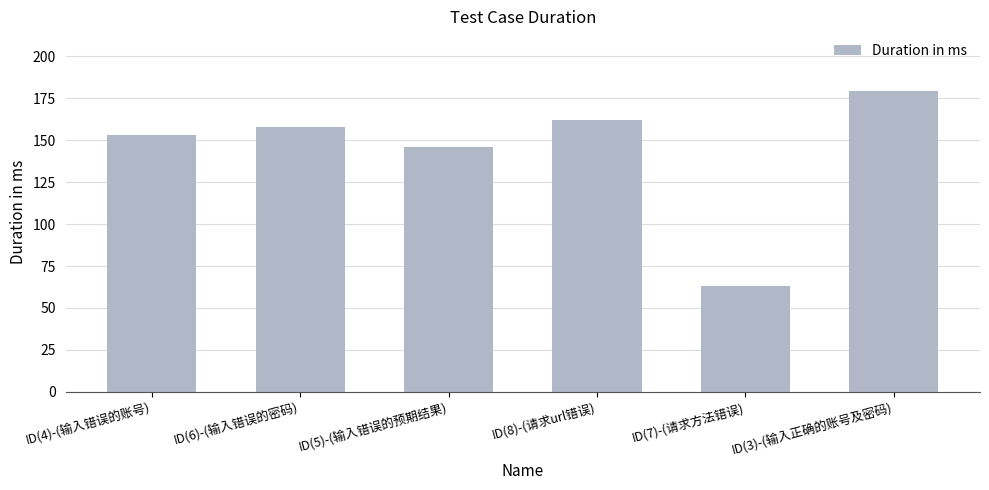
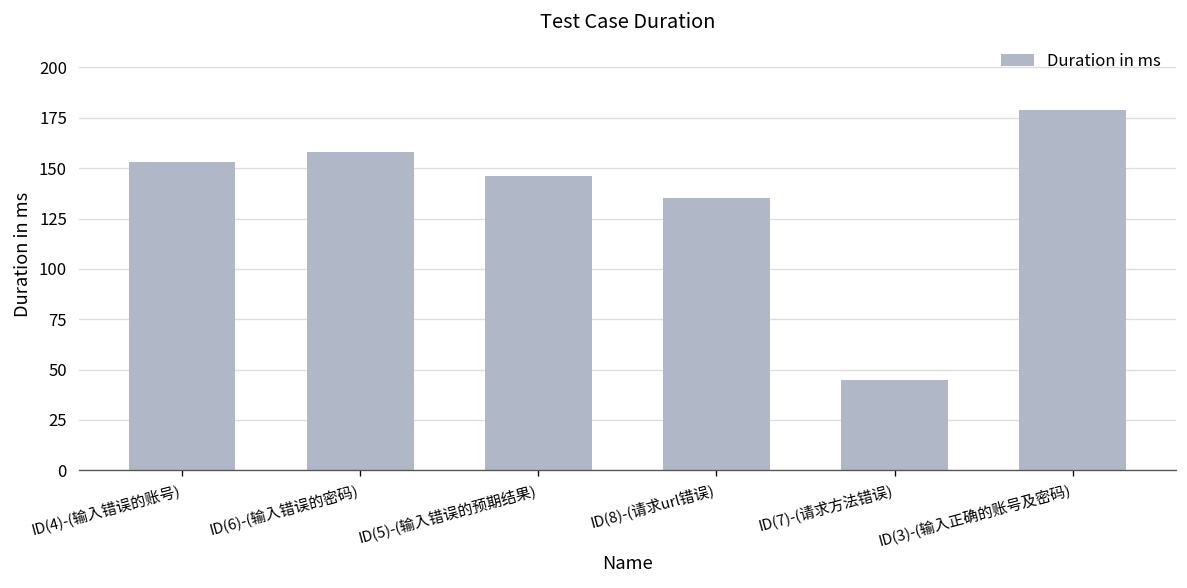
ID(8)-(请求url错误): 162 -> 135
ID(7)-(请求方法错误): 63 -> 45
